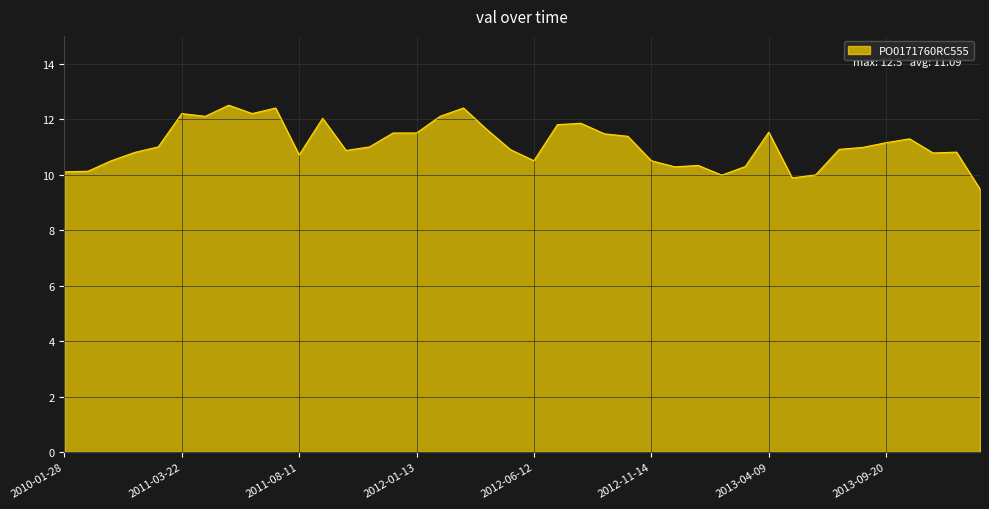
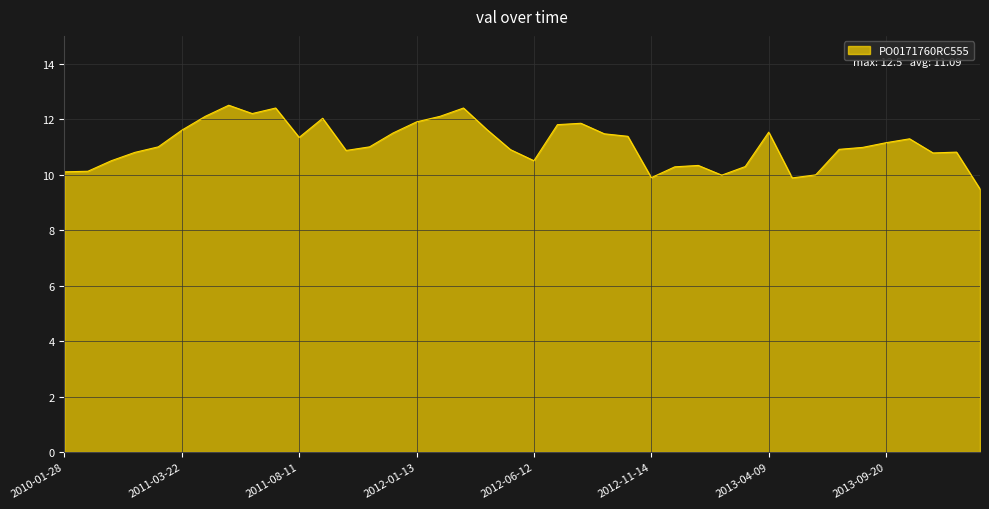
2011-03-22: 12.2 -> 11.6
2011-08-11: 10.7 -> 11.3
2012-01-13: 11.5 -> 11.9
2012-11-14: 10.5 -> 9.9
